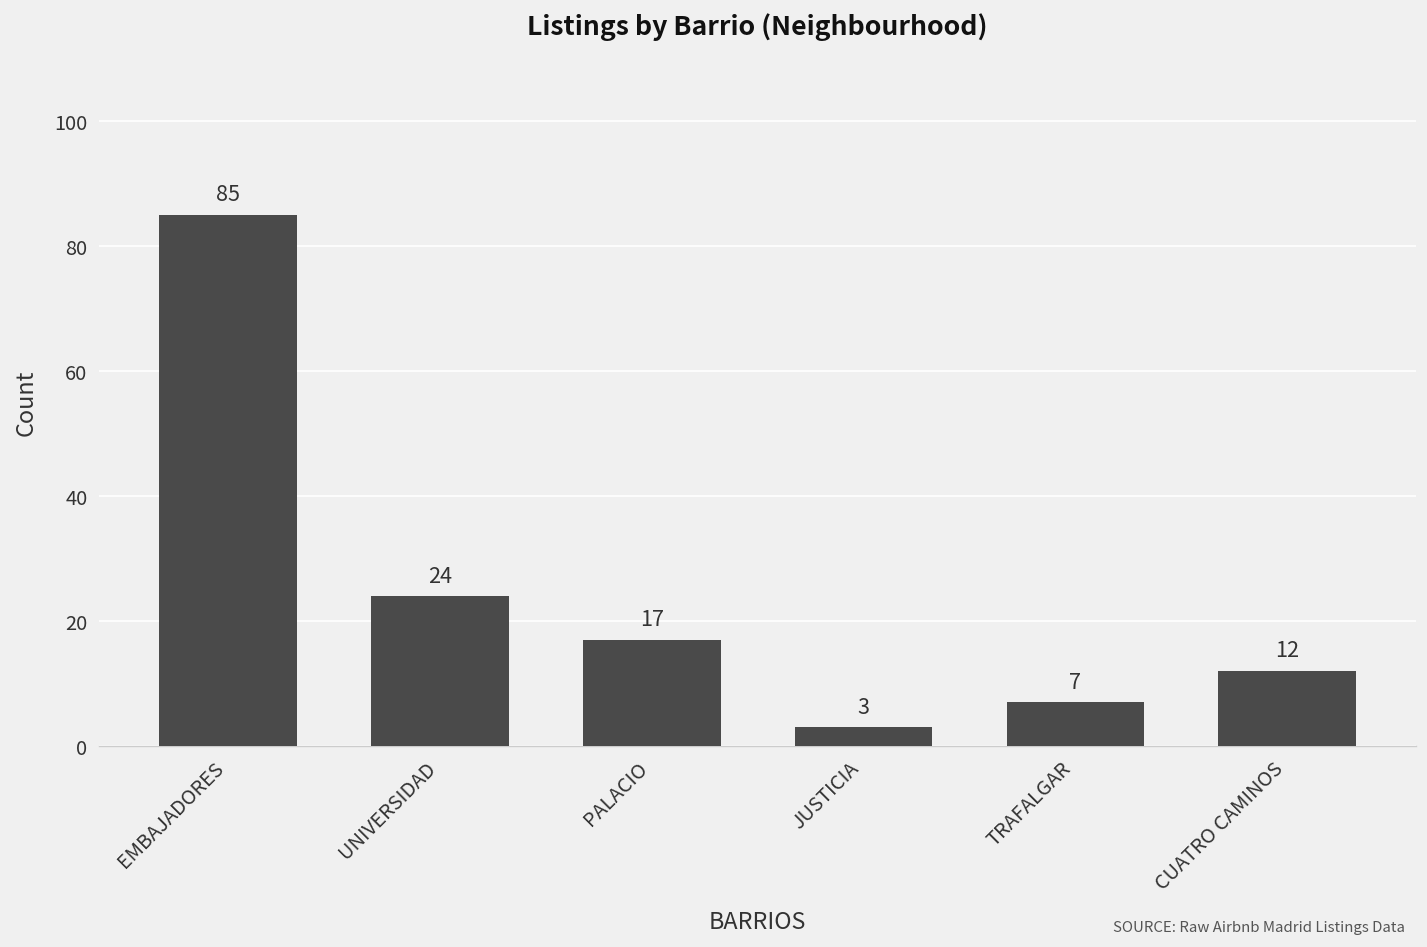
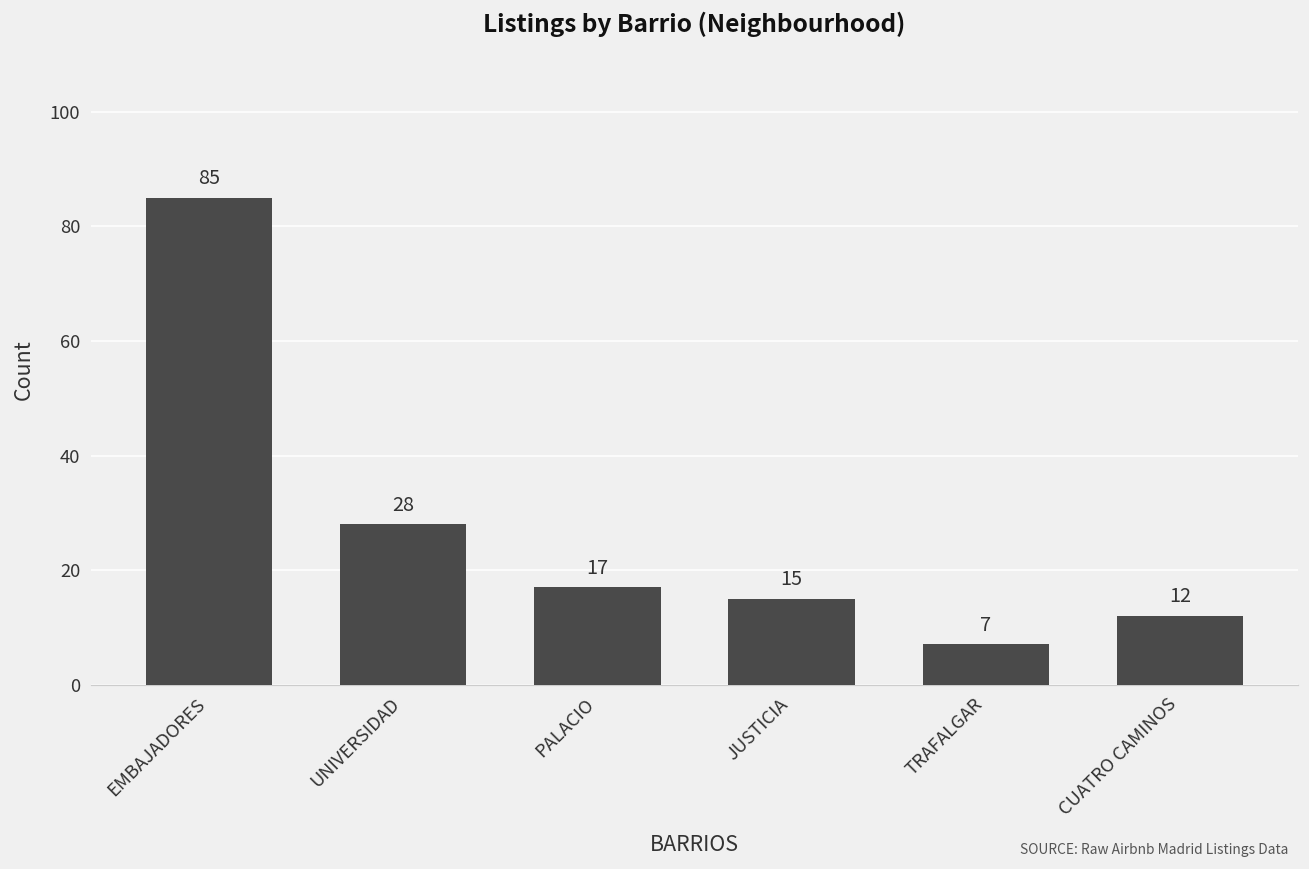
UNIVERSIDAD: 24 -> 28
JUSTICIA: 3 -> 15
